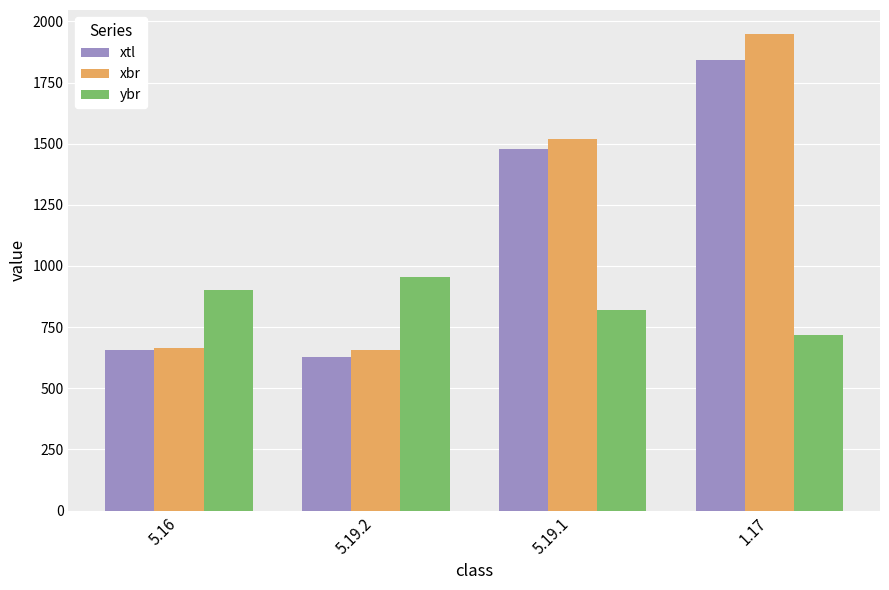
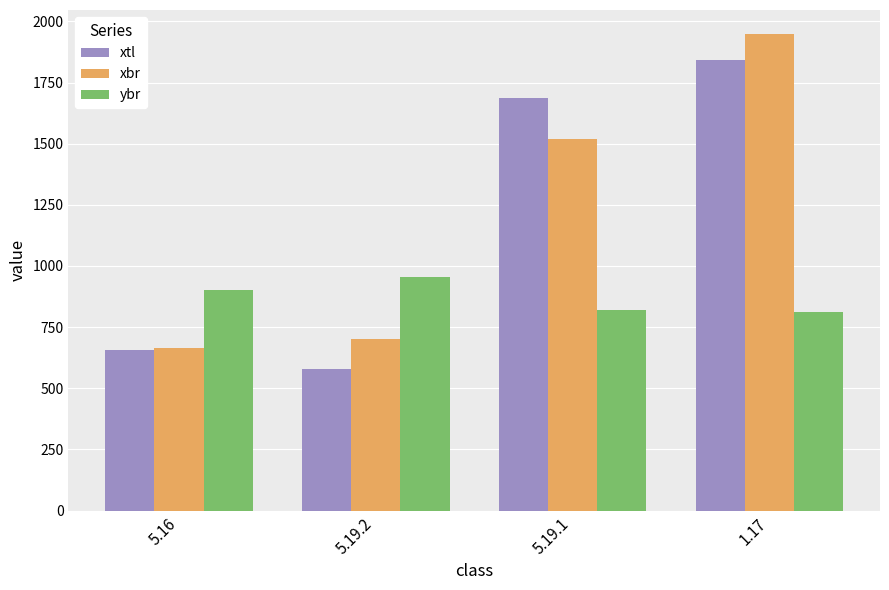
xtl, 5.19.2: 630 -> 580
xbr, 5.19.2: 660 -> 700
xtl, 5.19.1: 1480 -> 1690
ybr, 1.17: 720 -> 810
